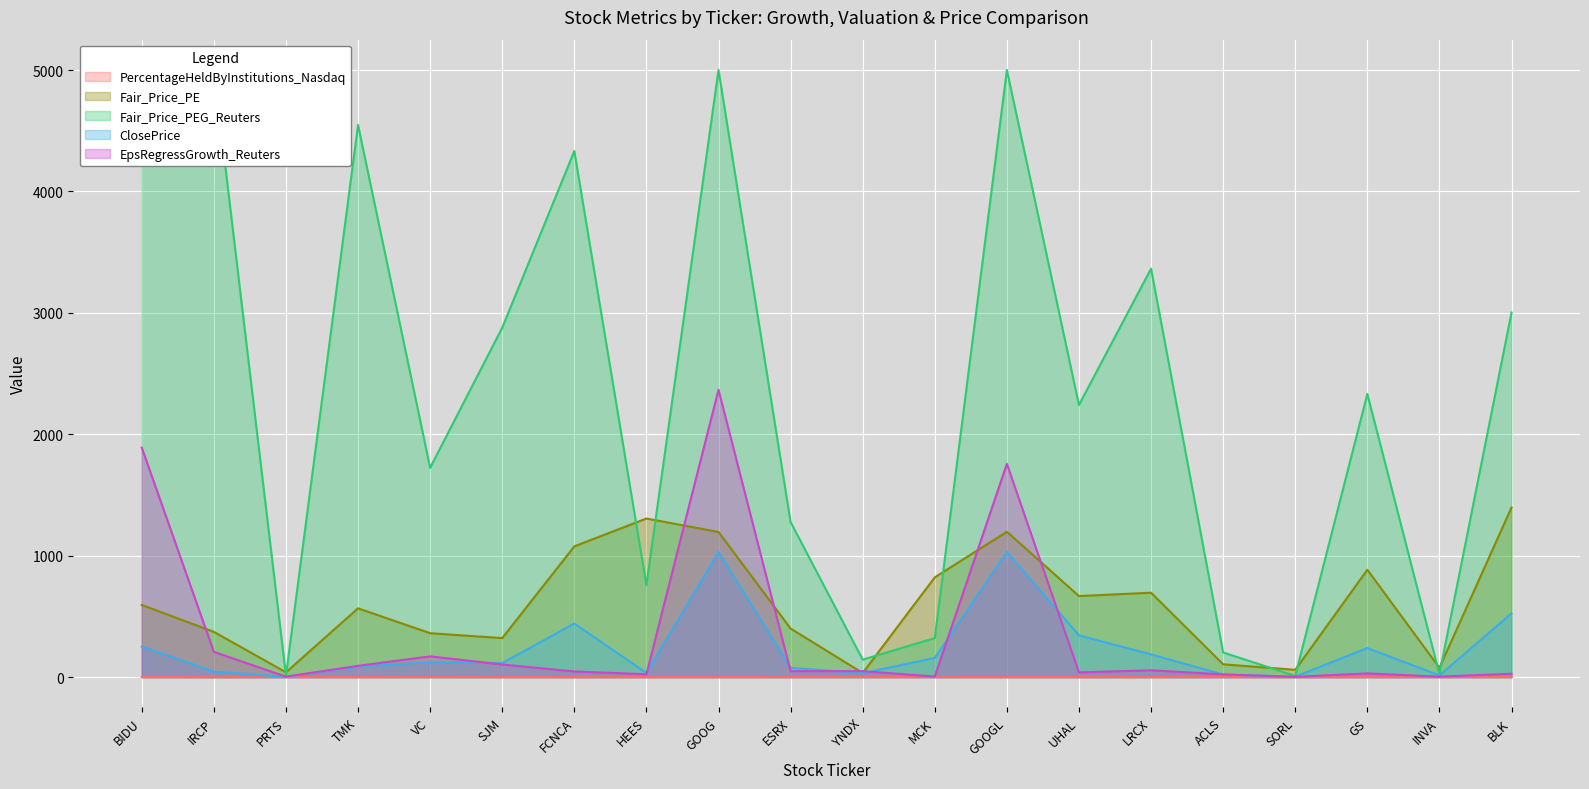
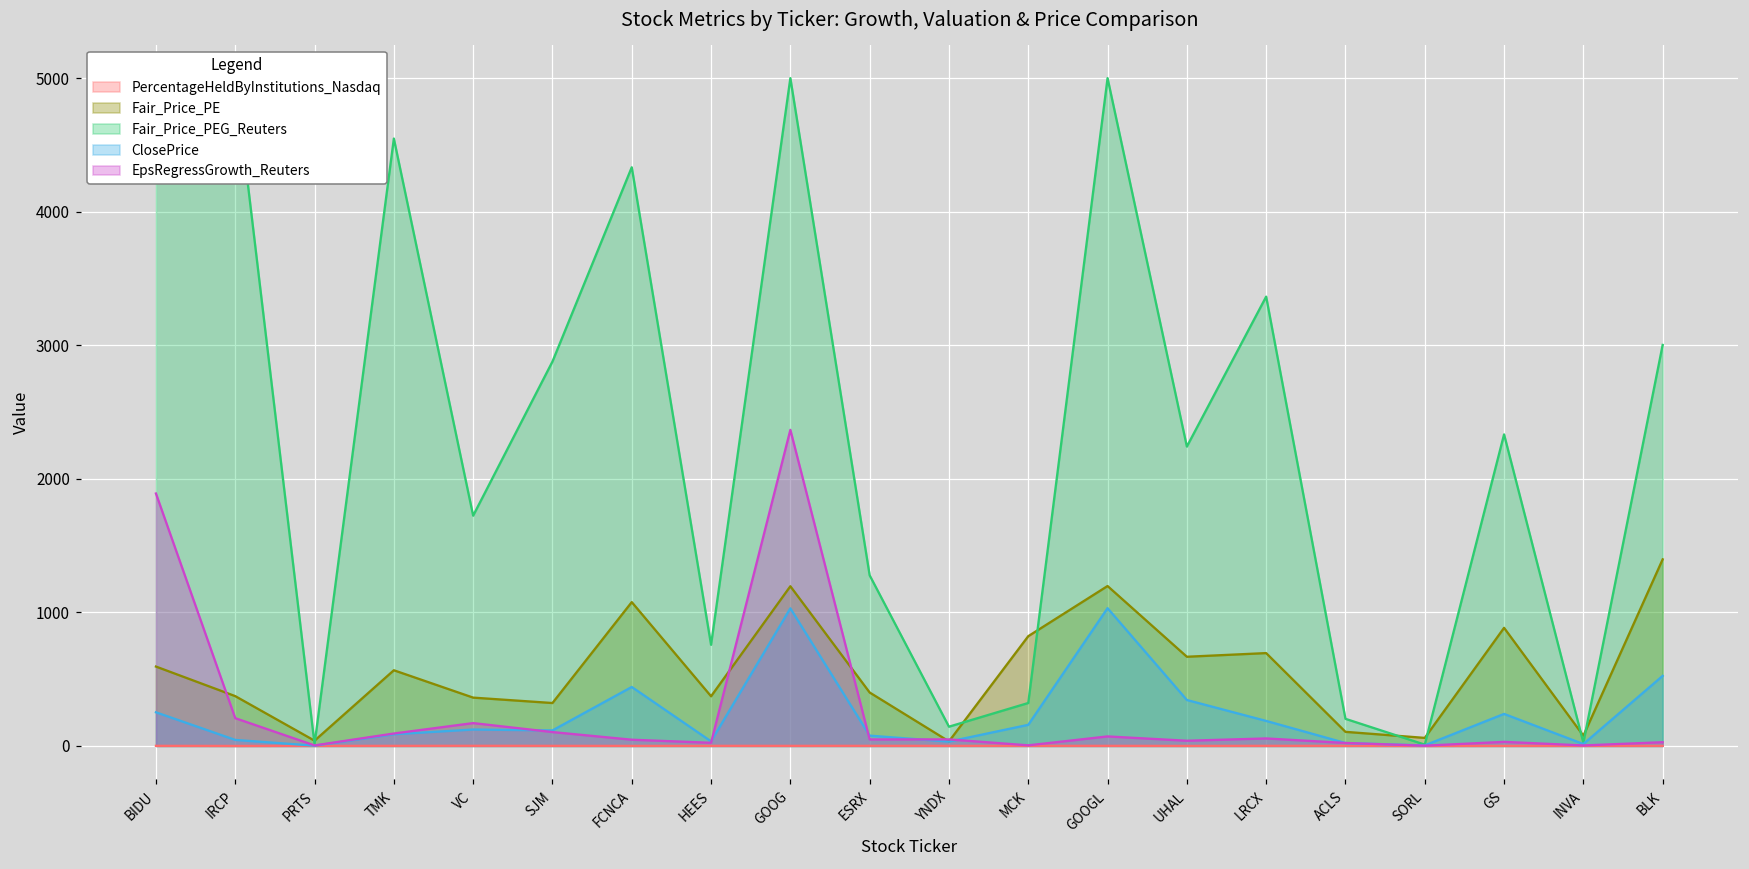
Fair_Price_PE, HEES: 1310 -> 370
EpsRegressGrowth_Reuters, GOOGL: 1760 -> 70
